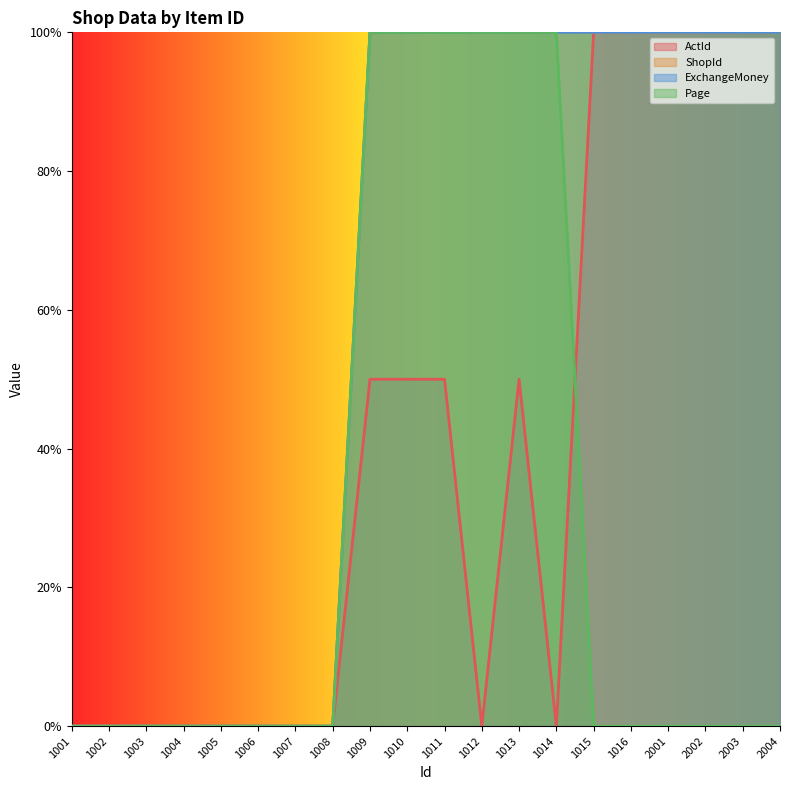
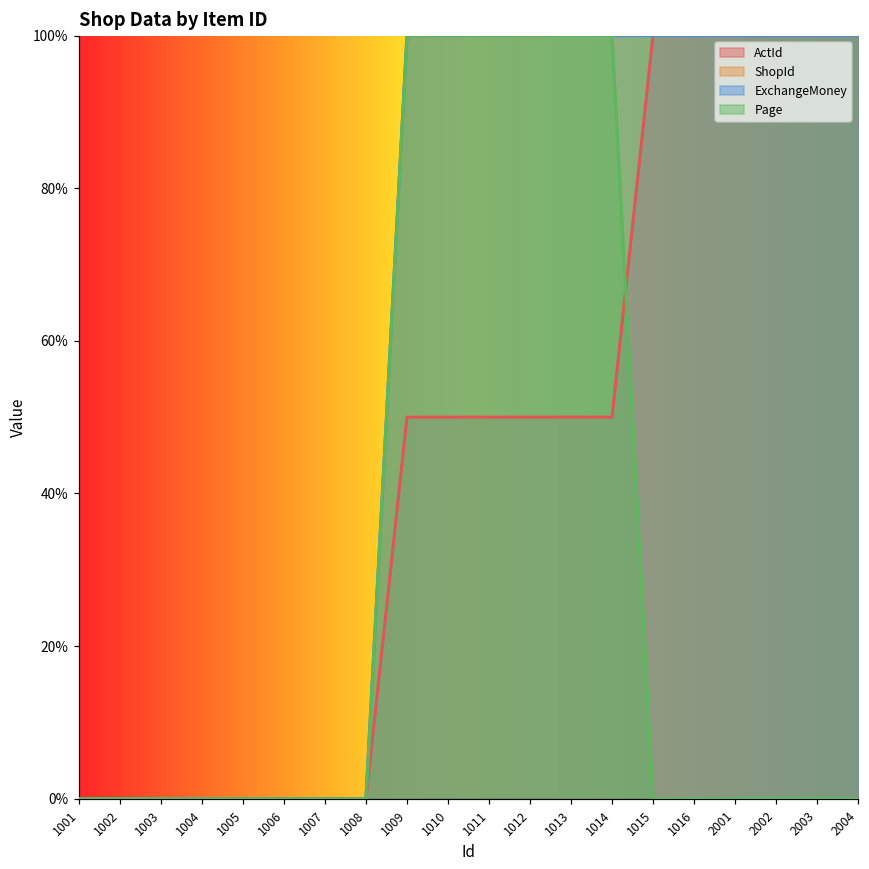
ActId, 1012: 0% -> 50%
ActId, 1014: 0% -> 50%
